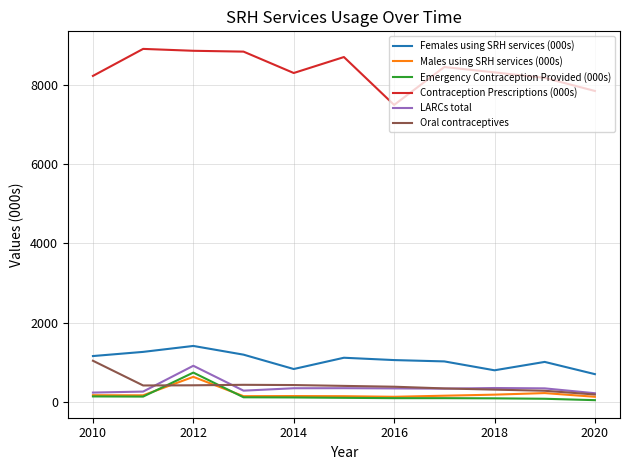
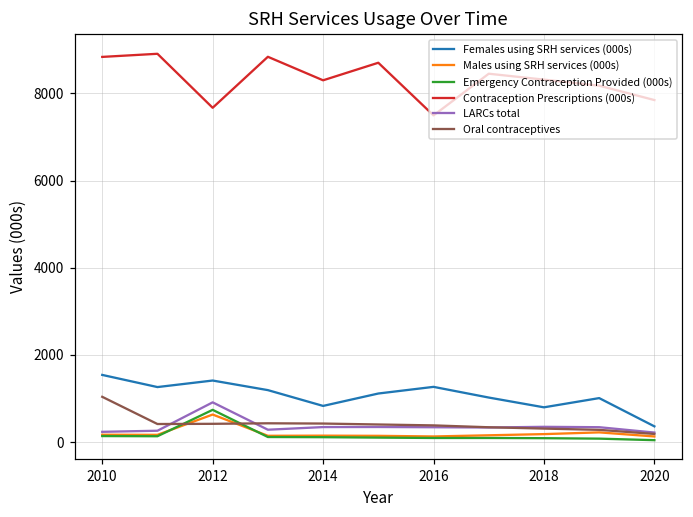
Females using SRH services (000s), 2010: 1200 -> 1500
Contraception Prescriptions (000s), 2010: 8200 -> 8800
Contraception Prescriptions (000s), 2012: 8900 -> 7700
Females using SRH services (000s), 2016: 1100 -> 1300
Females using SRH services (000s), 2020: 700 -> 400
